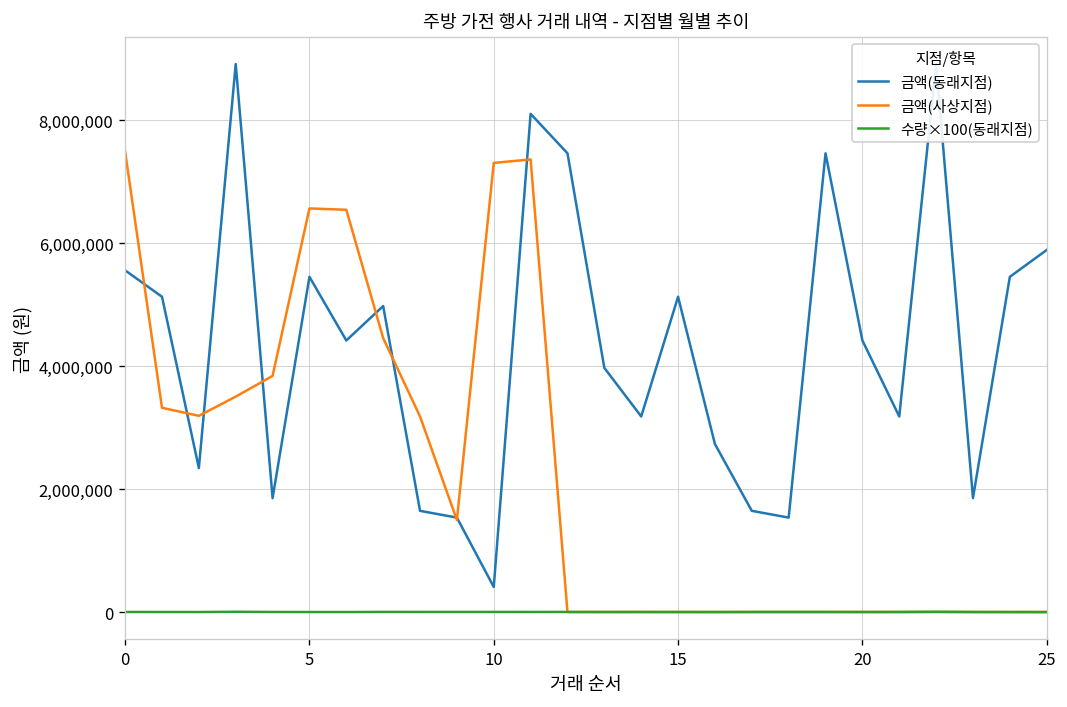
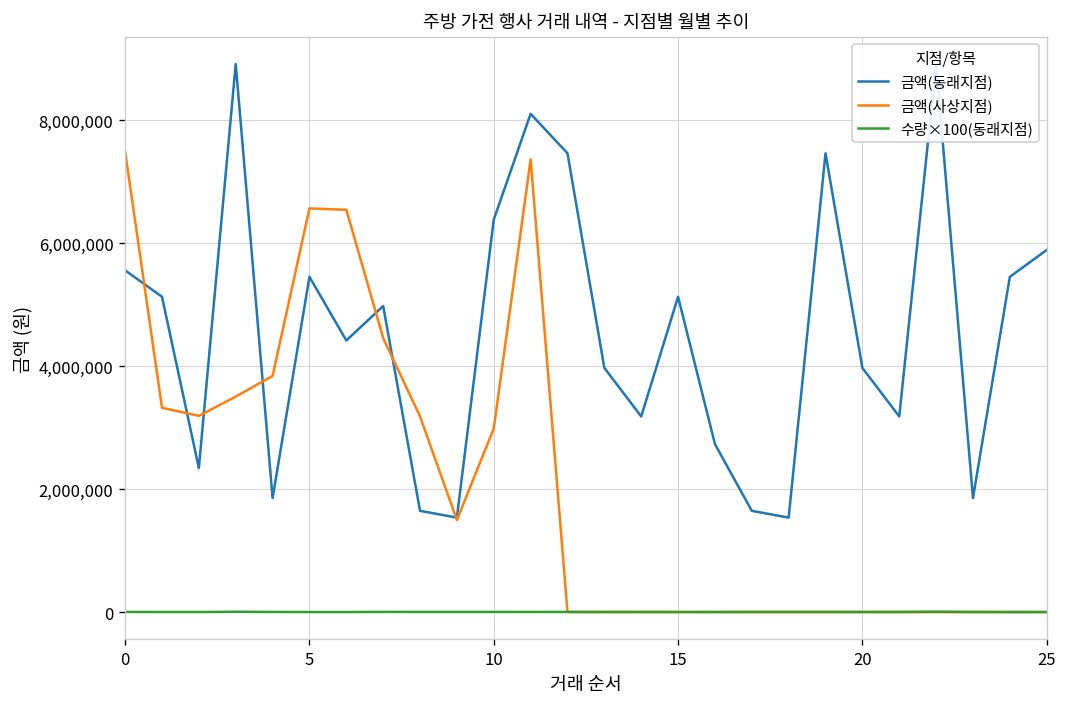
금액(동래지점), 10: 400,000 -> 6,400,000
금액(사상지점), 10: 7,300,000 -> 3,000,000
금액(동래지점), 20: 4,400,000 -> 4,000,000
